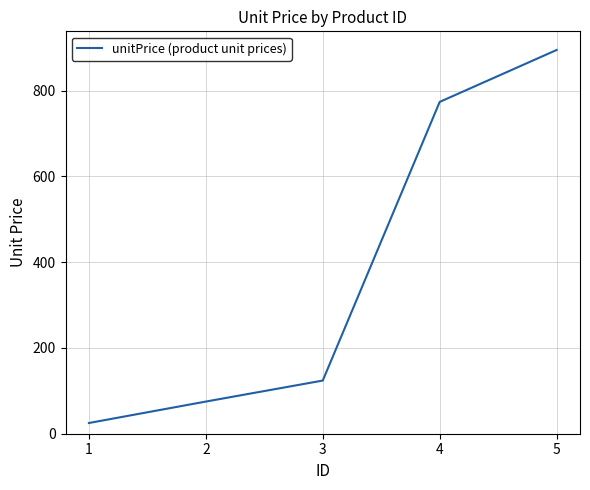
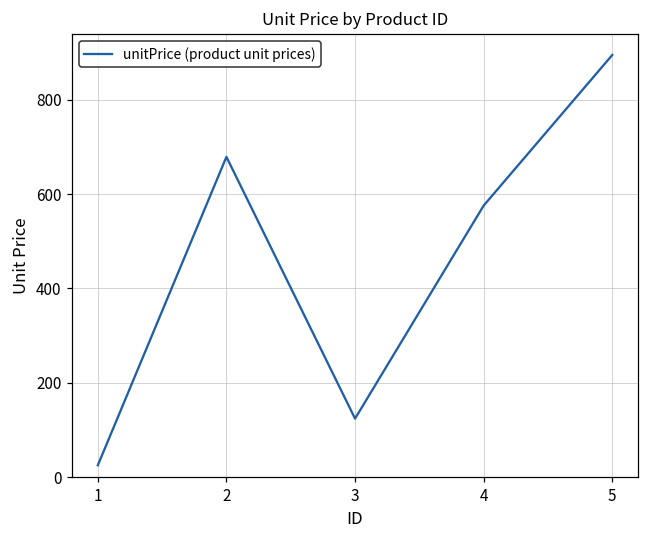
2: 80 -> 680
4: 770 -> 580
